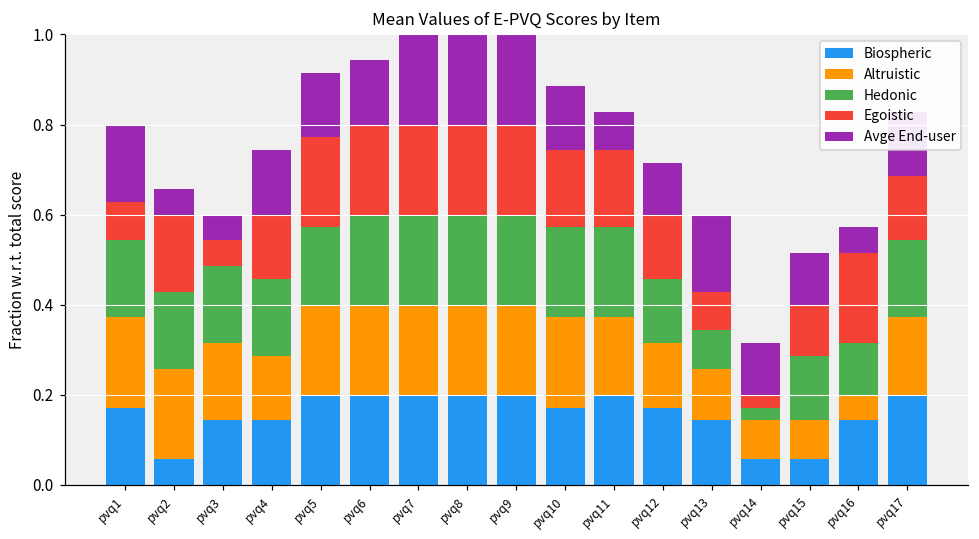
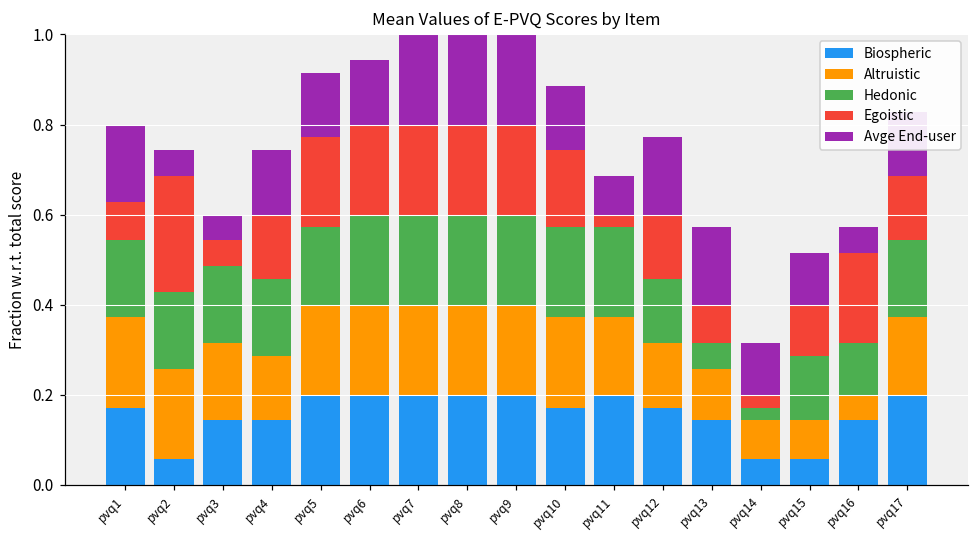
Egoistic, pvq2: 0.17 -> 0.26
Egoistic, pvq11: 0.17 -> 0.03
Avge End-user, pvq12: 0.11 -> 0.17
Hedonic, pvq13: 0.09 -> 0.06
